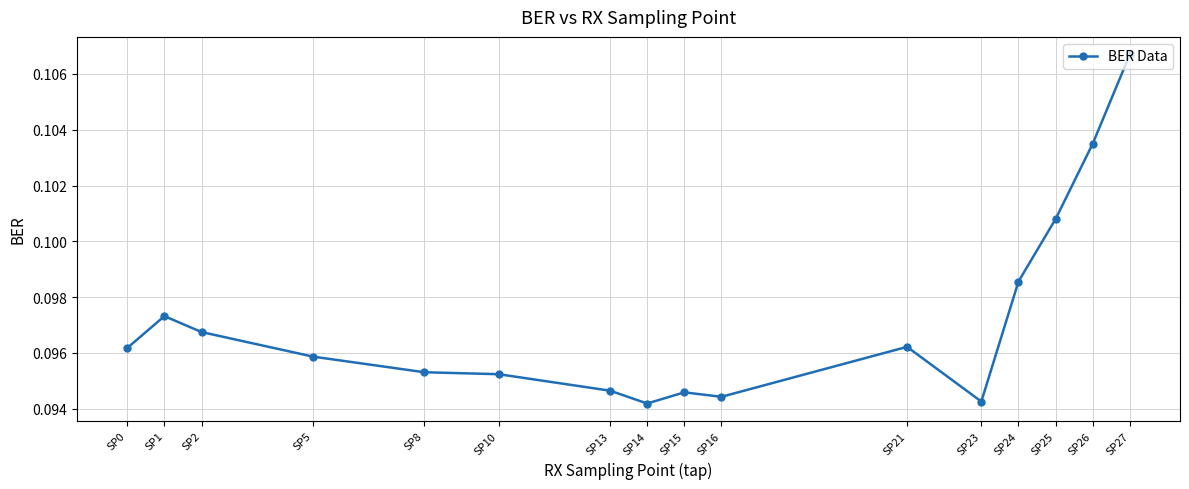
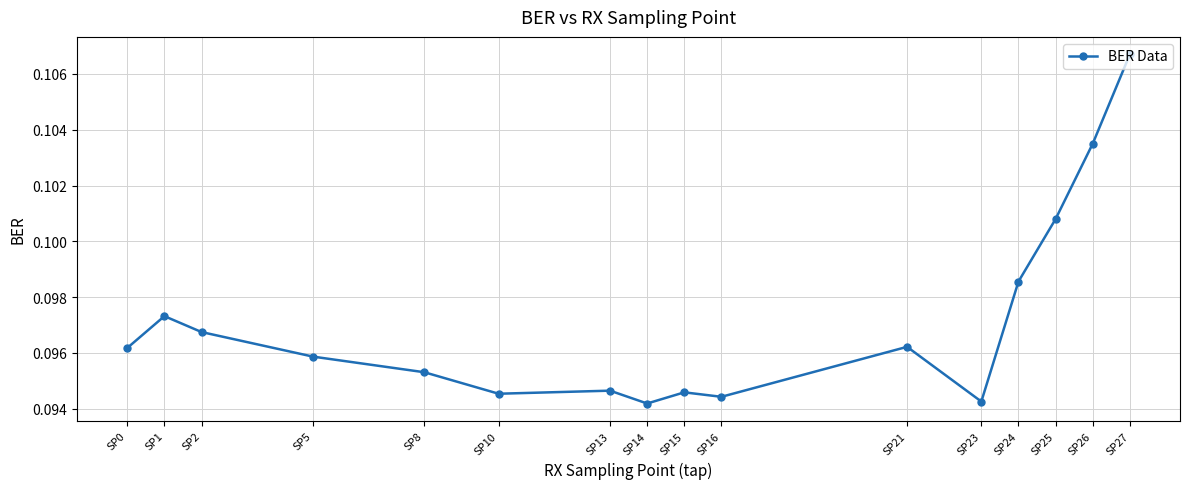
SP10: 0.0952 -> 0.0945
